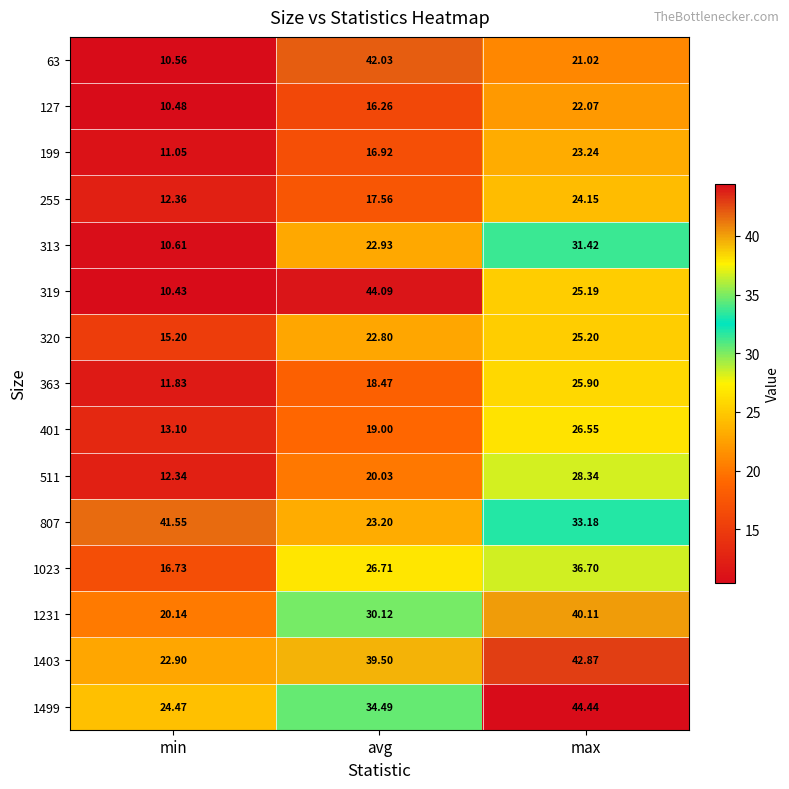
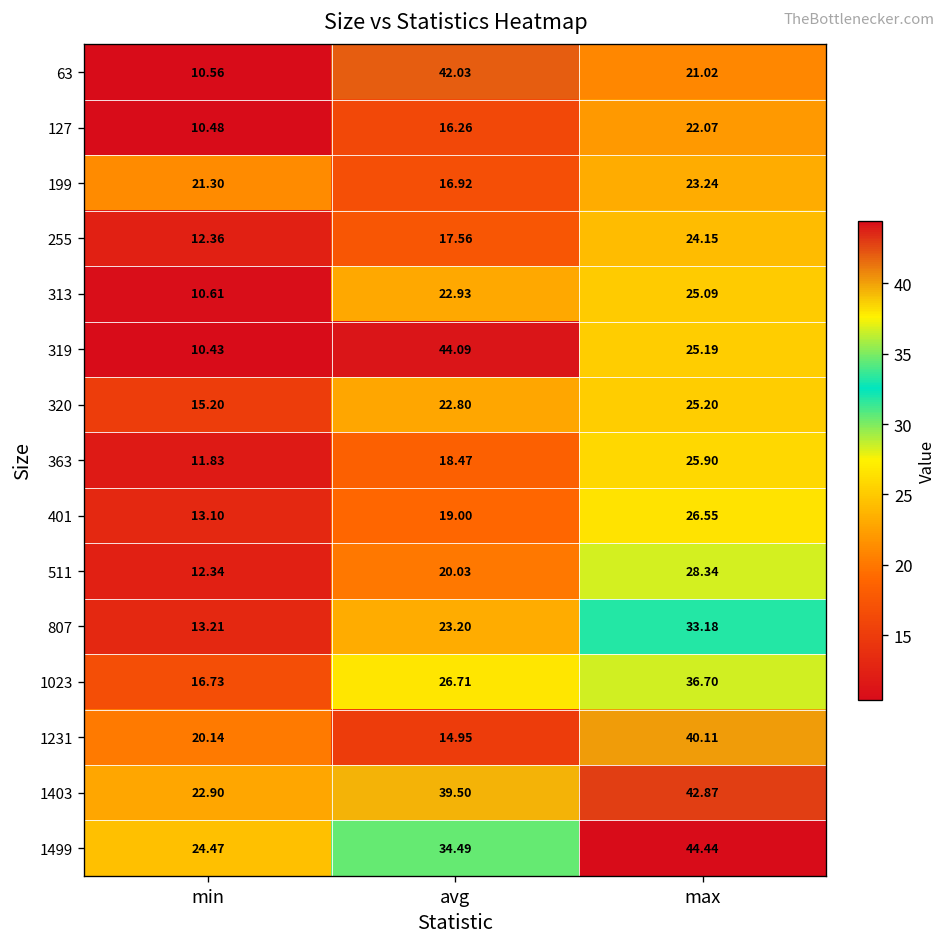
199, min: 11.05 -> 21.30
313, max: 31.42 -> 25.09
807, min: 41.55 -> 13.21
1231, avg: 30.12 -> 14.95
